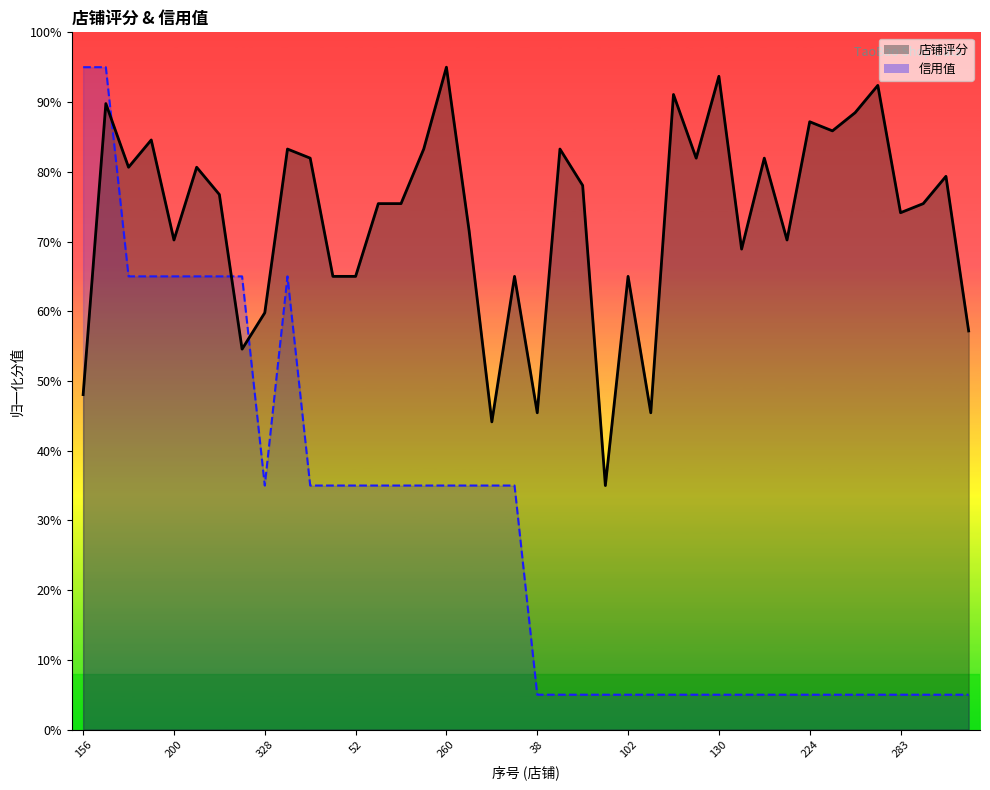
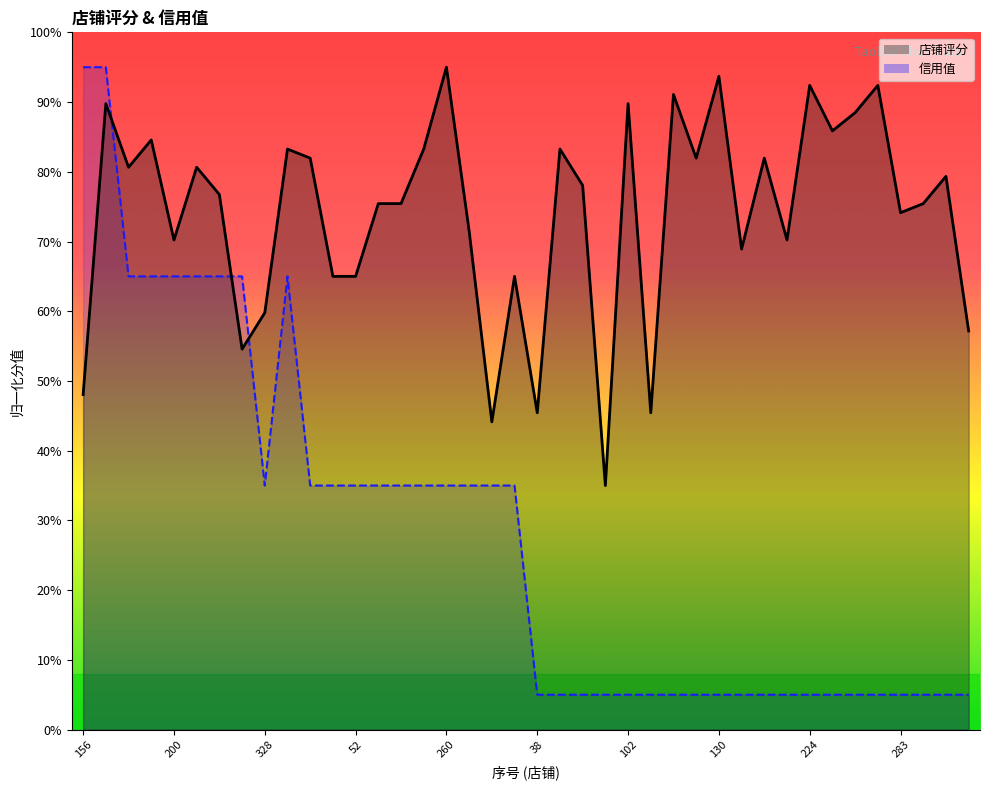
店铺评分, 102: 65% -> 90%
店铺评分, 224: 87% -> 92%
